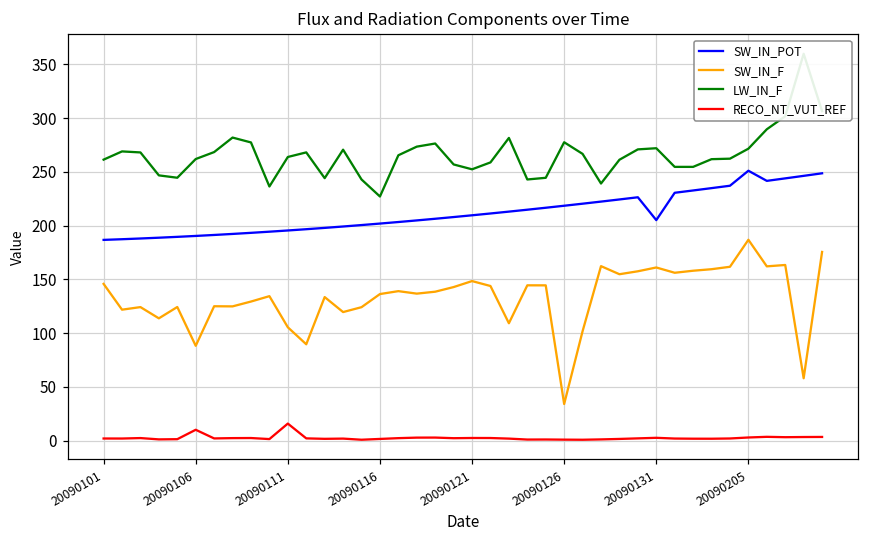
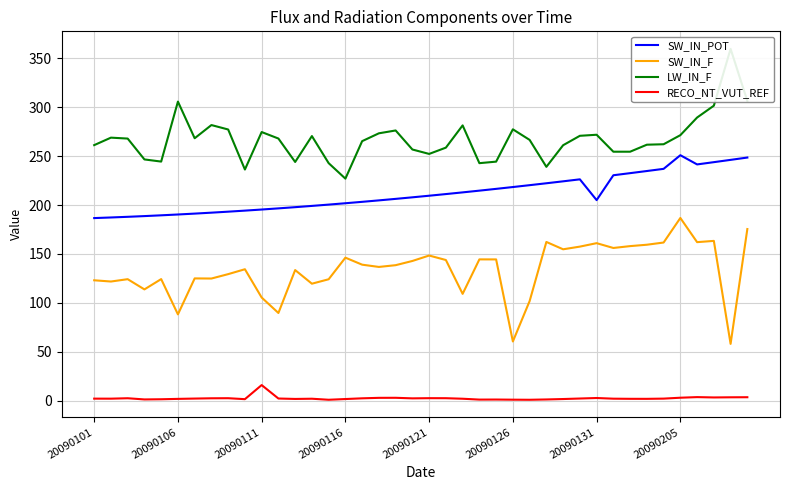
SW_IN_F, 20090101: 150 -> 120
LW_IN_F, 20090106: 260 -> 310
RECO_NT_VUT_REF, 20090106: 10 -> 0
LW_IN_F, 20090111: 260 -> 270
SW_IN_F, 20090116: 140 -> 150
SW_IN_F, 20090126: 30 -> 60
